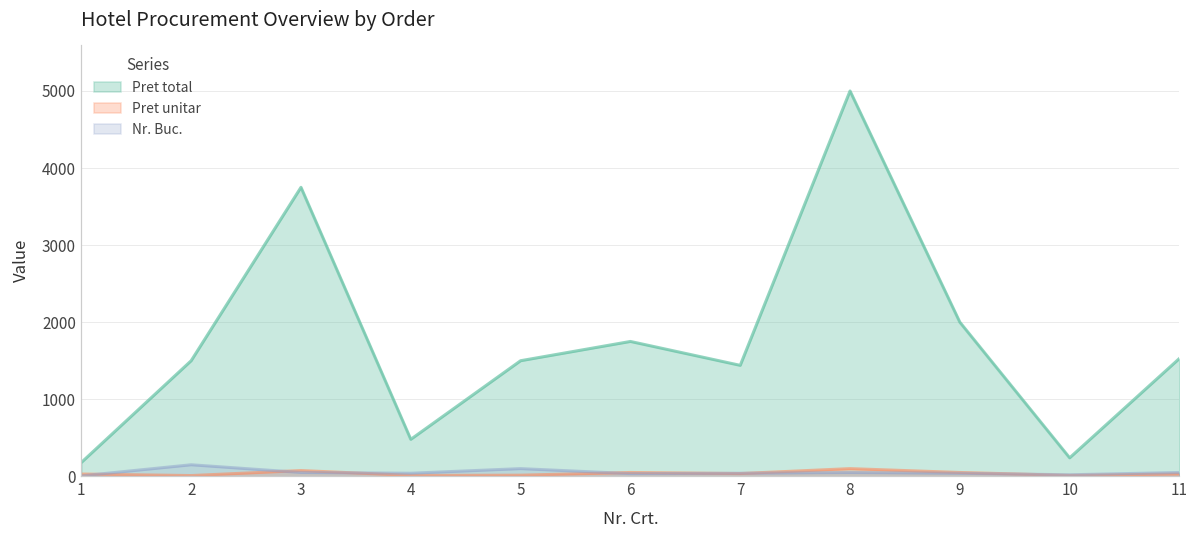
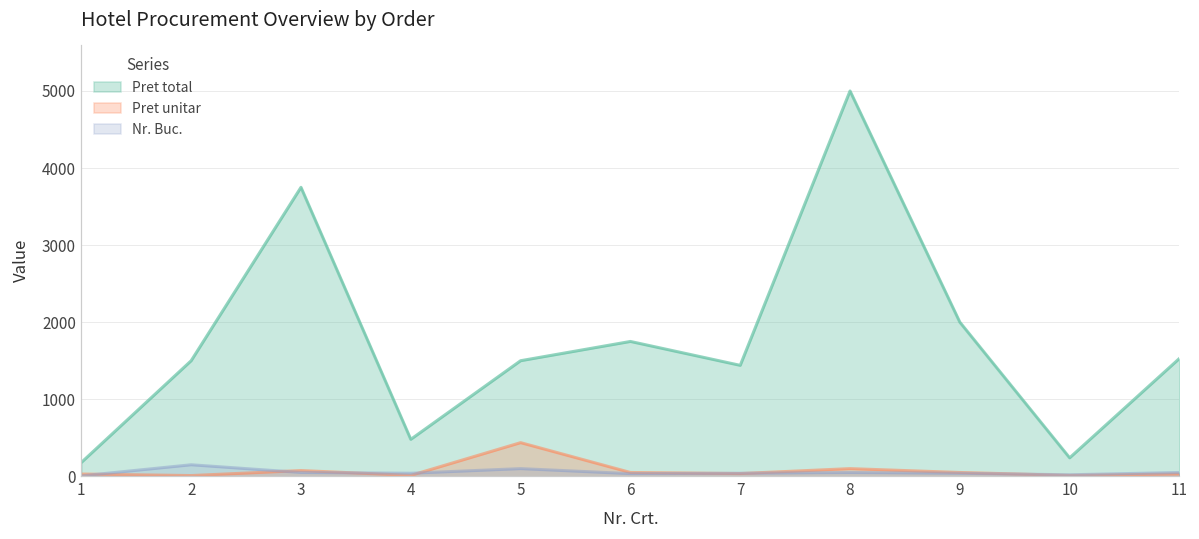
Pret unitar, 5: 0 -> 400
